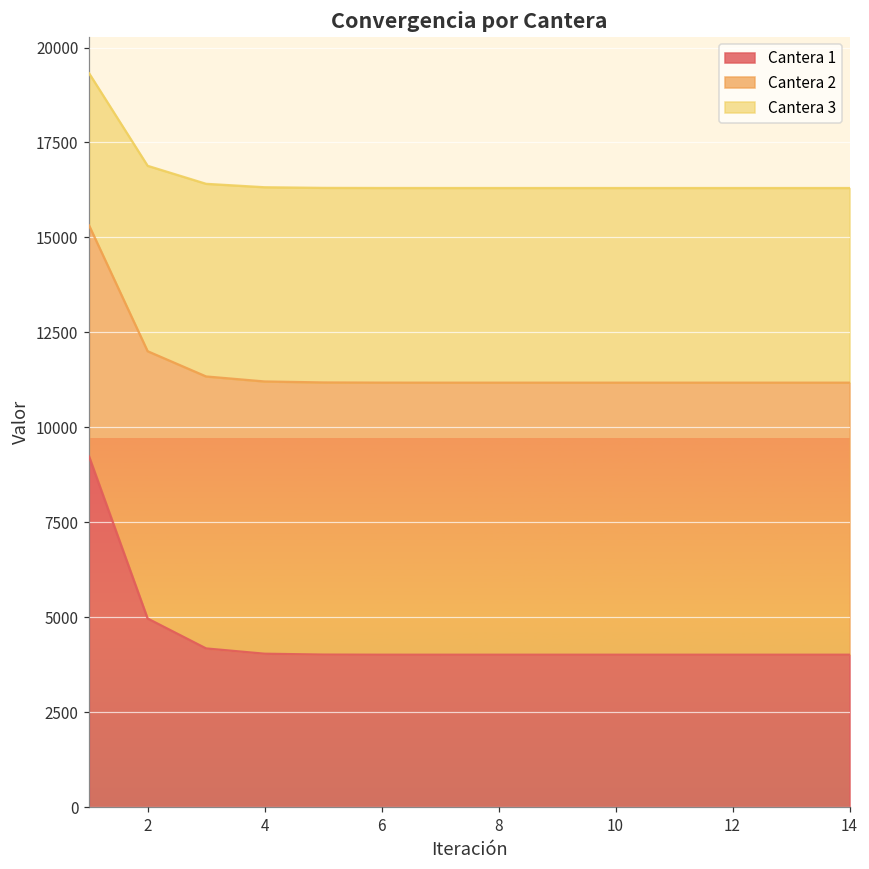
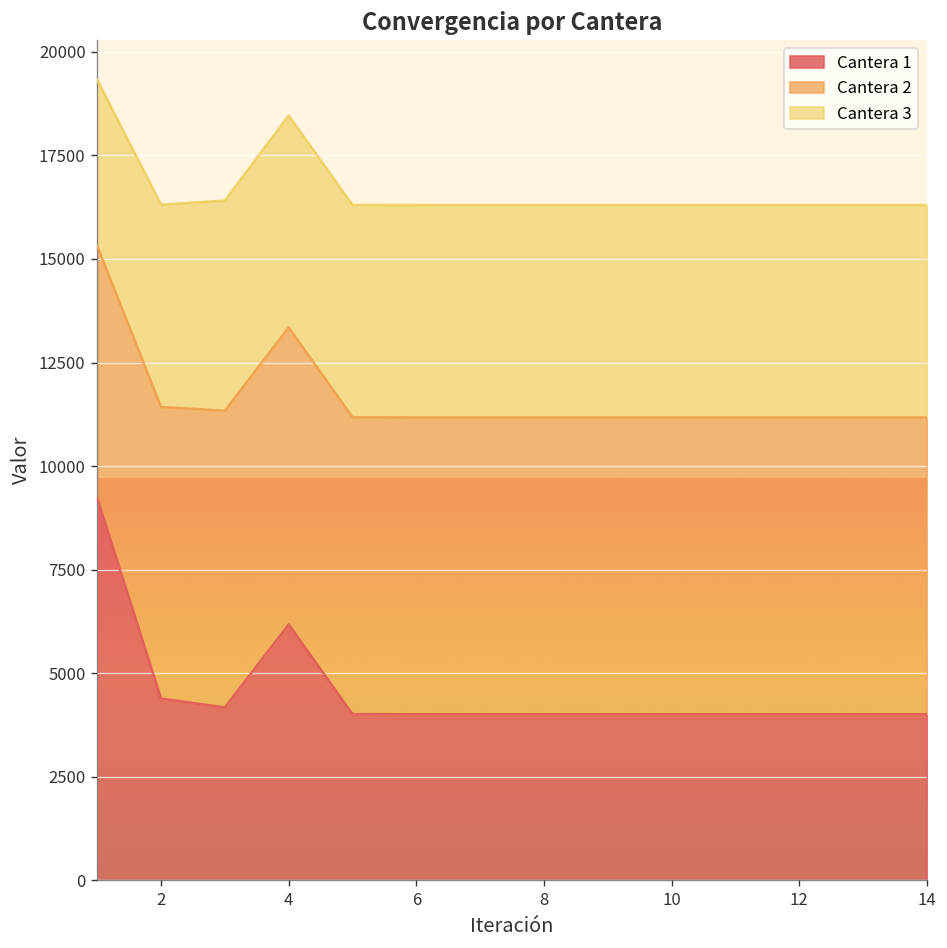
Cantera 1, 2: 5000 -> 4400
Cantera 1, 4: 4000 -> 6200
